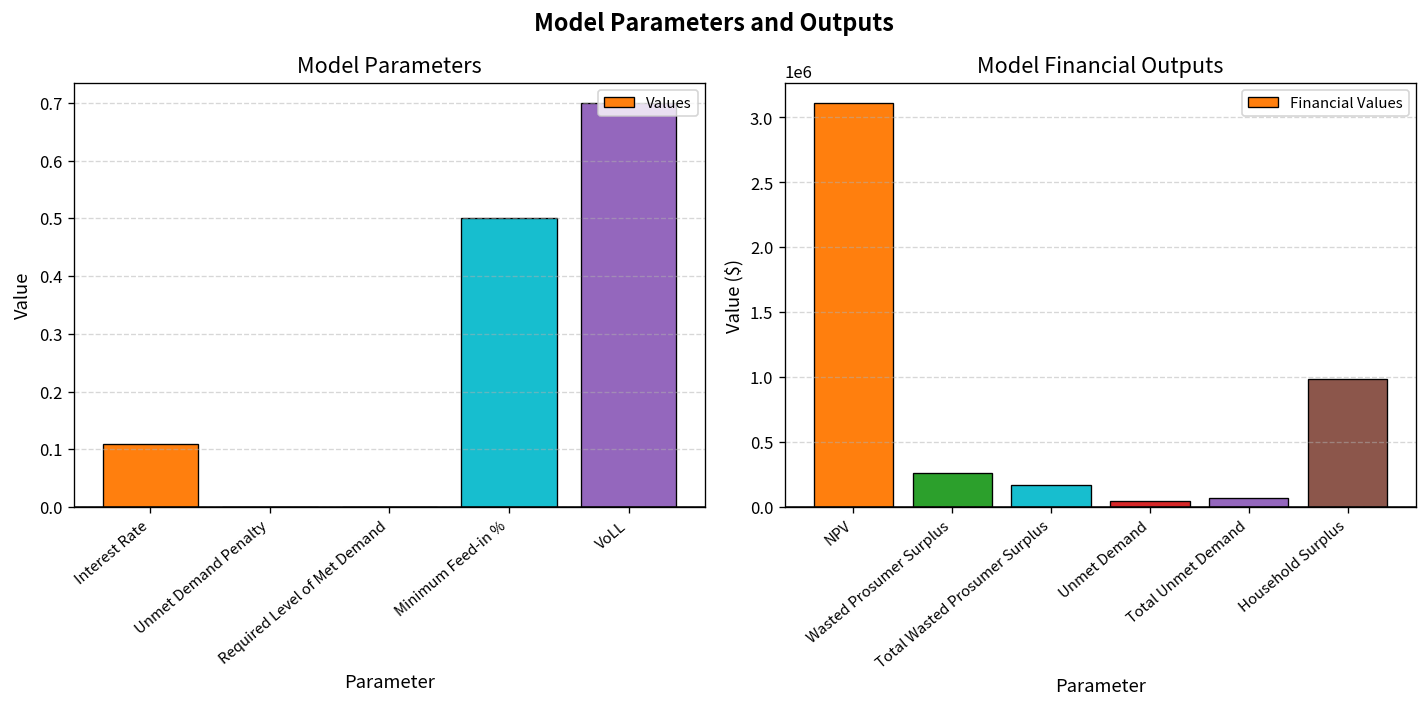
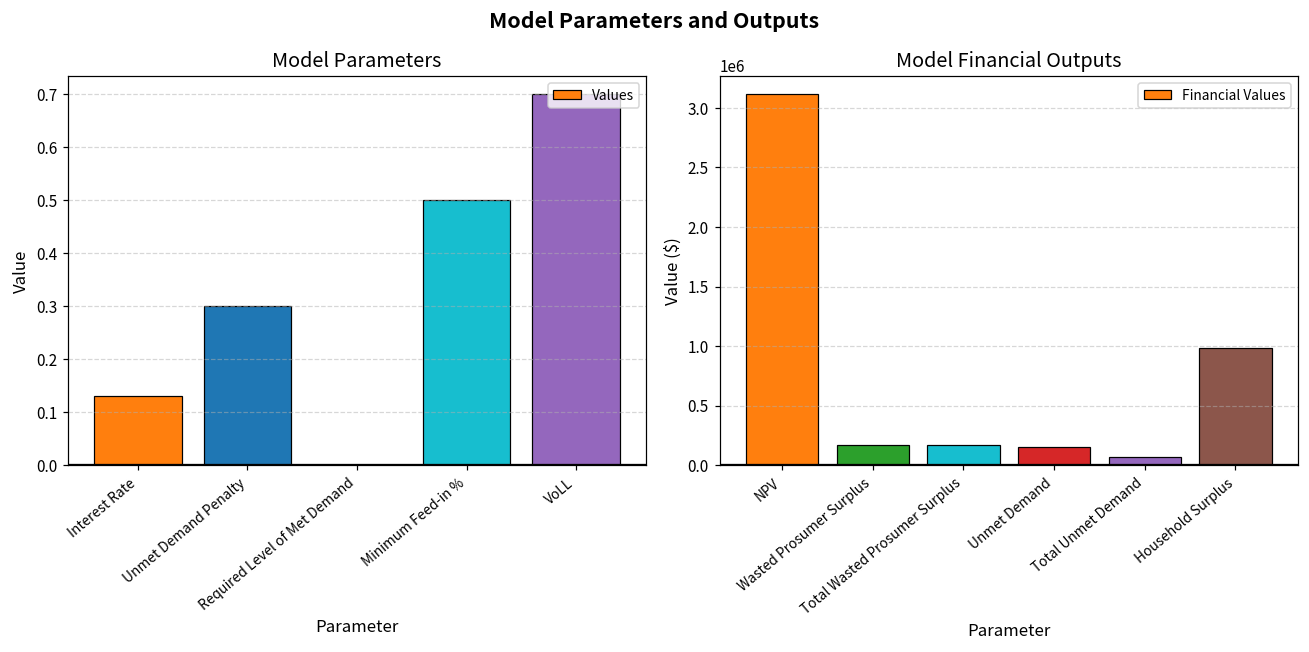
Model Parameters, Interest Rate: 0.11 -> 0.13
Model Parameters, Unmet Demand Penalty: 0.0 -> 0.3
Model Financial Outputs, Wasted Prosumer Surplus: 260000 -> 170000
Model Financial Outputs, Unmet Demand: 50000 -> 150000
